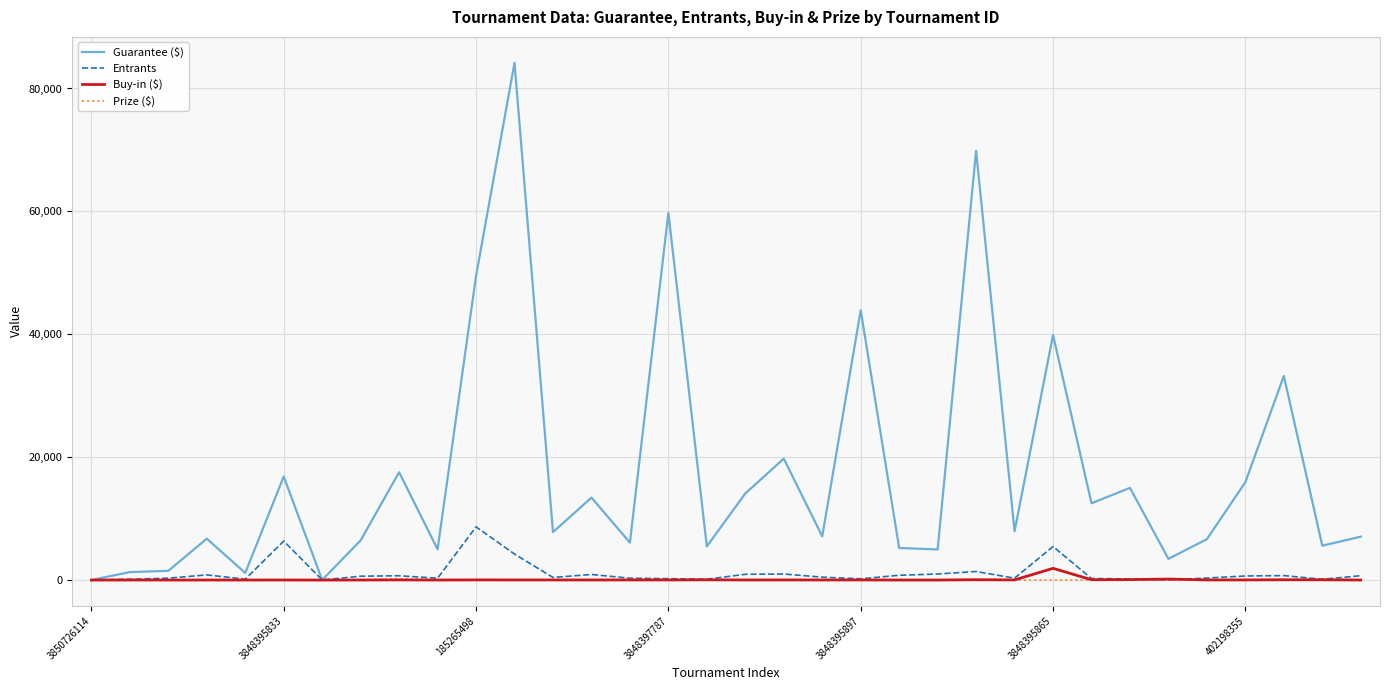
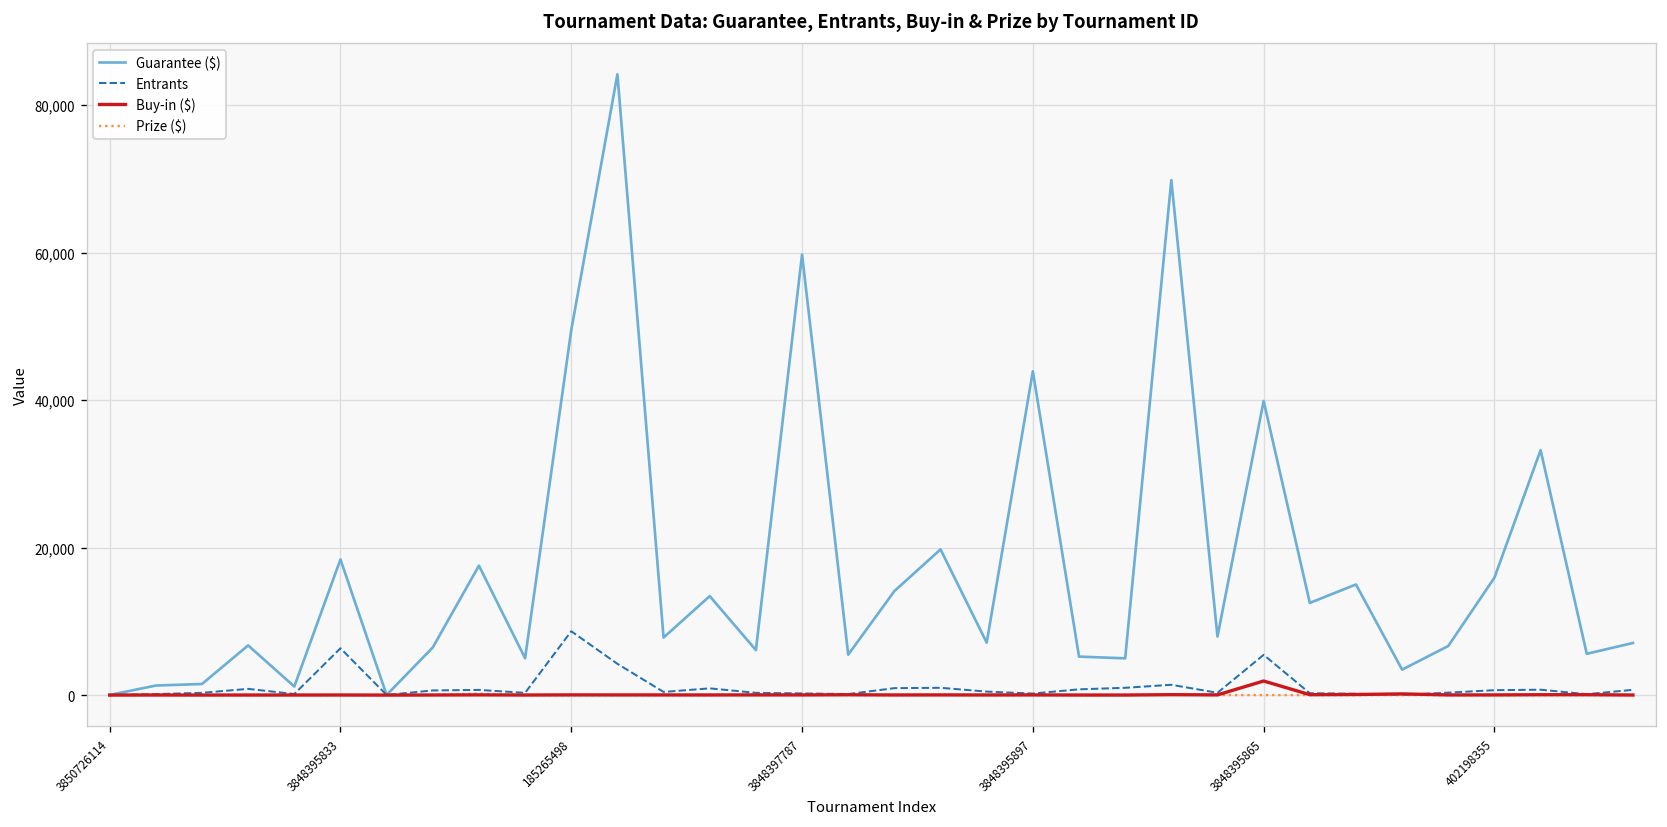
Guarantee ($), 3848395833: 17,000 -> 18,000
